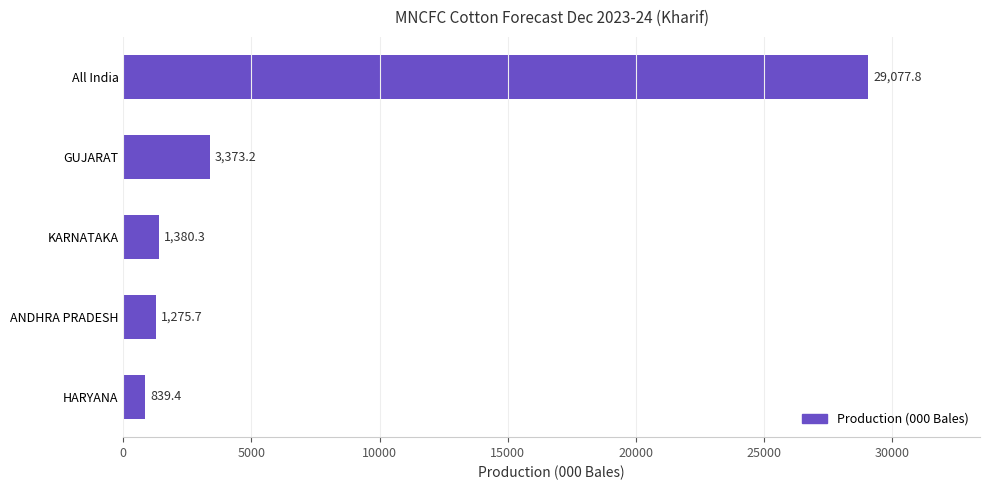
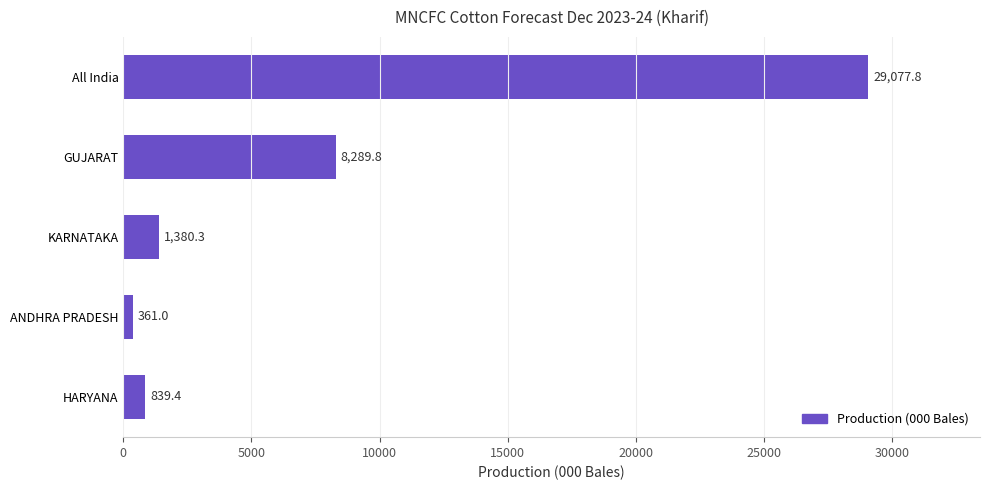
GUJARAT: 3,373.2 -> 8,289.8
ANDHRA PRADESH: 1,275.7 -> 361.0
